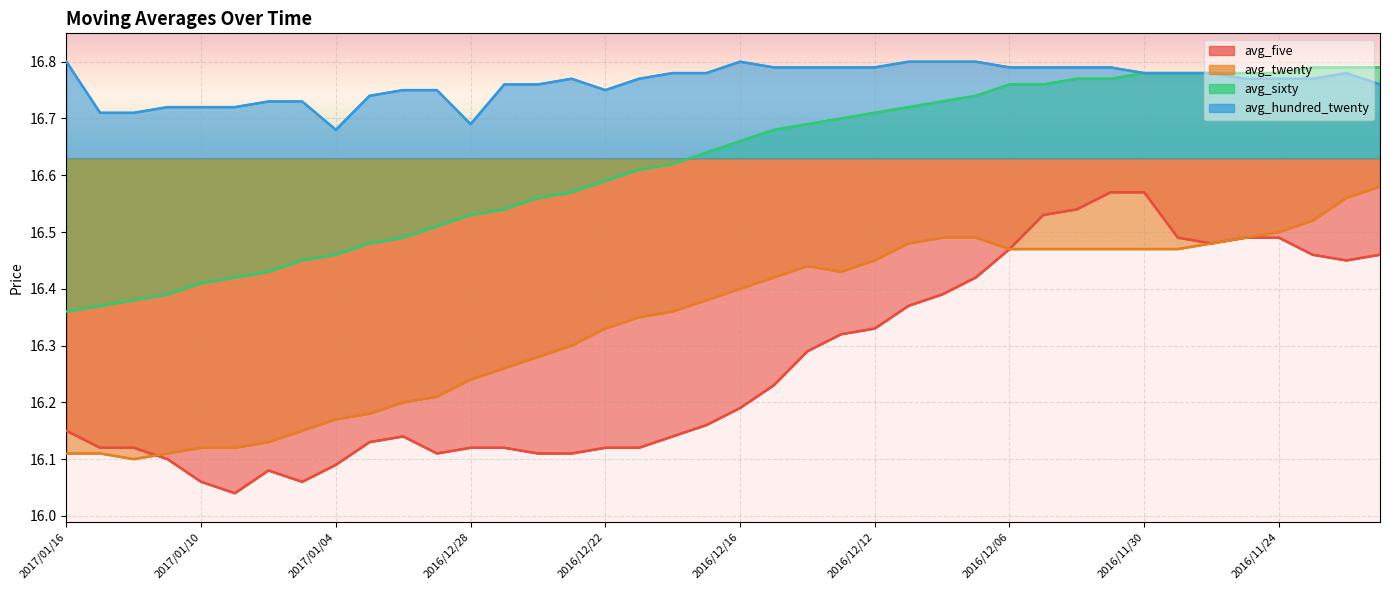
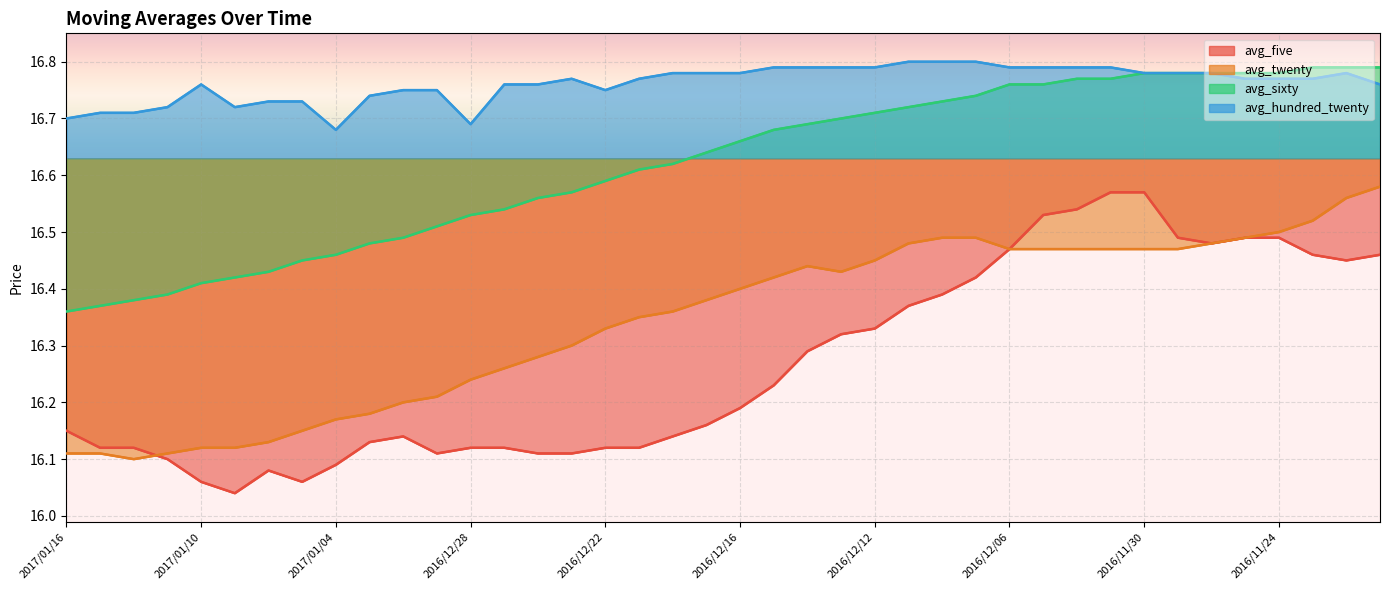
avg_hundred_twenty, 2017/01/16: 16.8 -> 16.7
avg_hundred_twenty, 2017/01/10: 16.72 -> 16.76
avg_hundred_twenty, 2016/12/16: 16.80 -> 16.78
